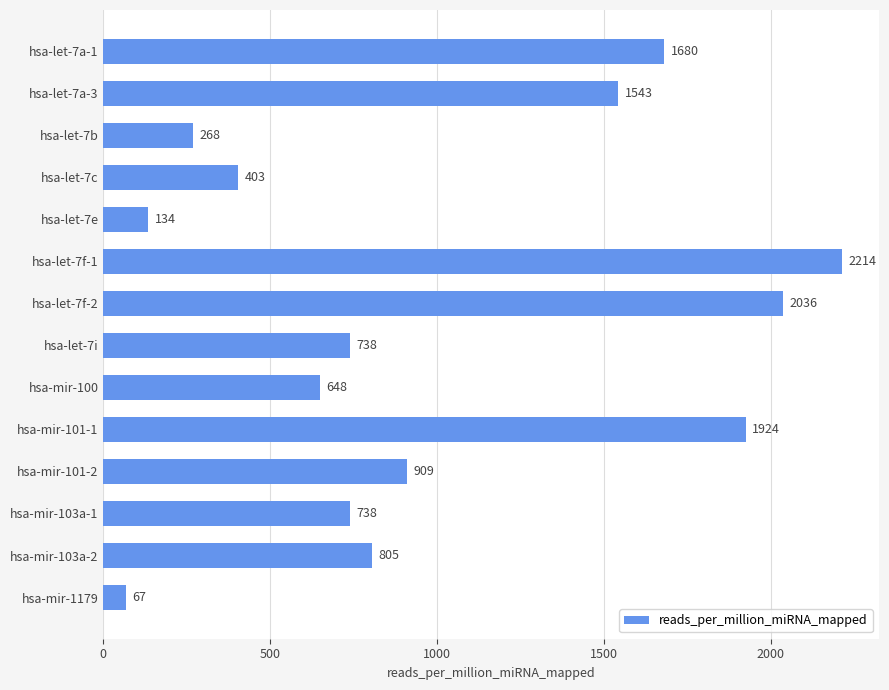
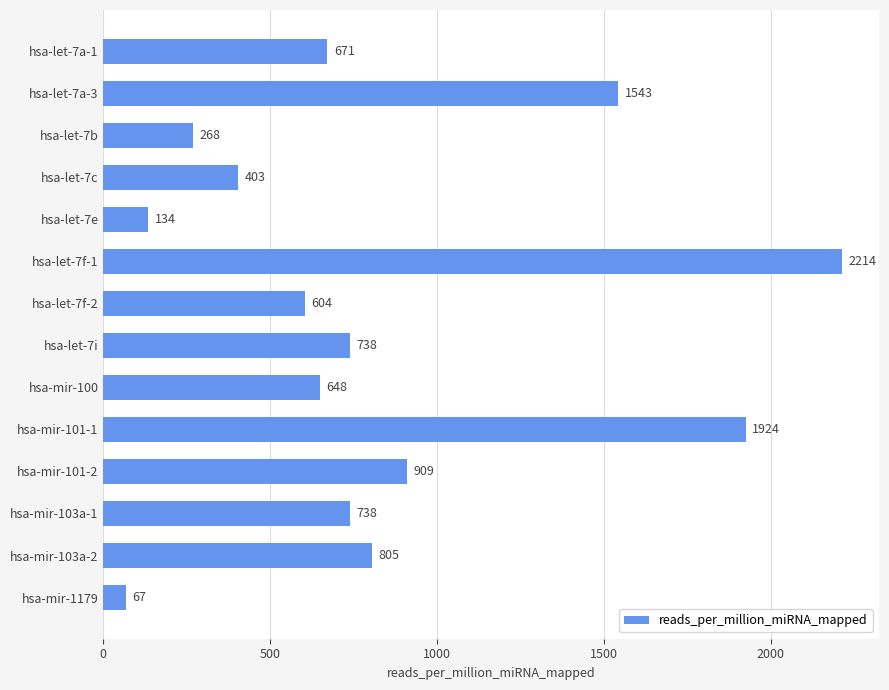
hsa-let-7a-1: 1680 -> 671
hsa-let-7f-2: 2036 -> 604
